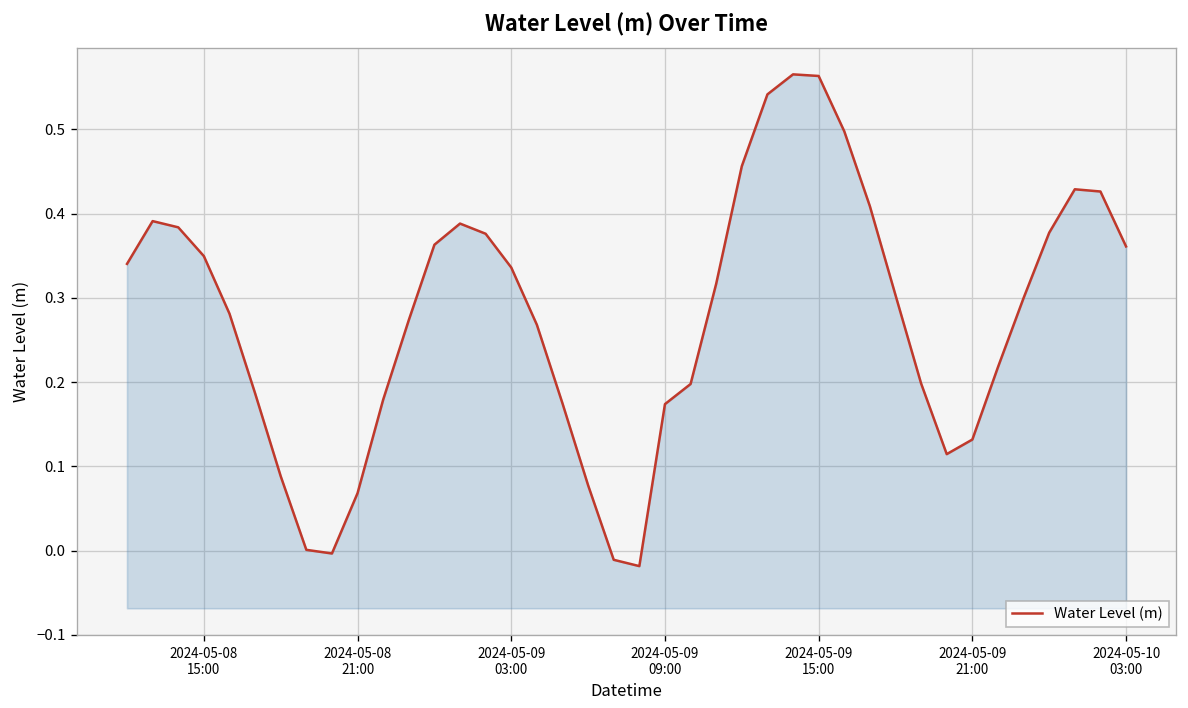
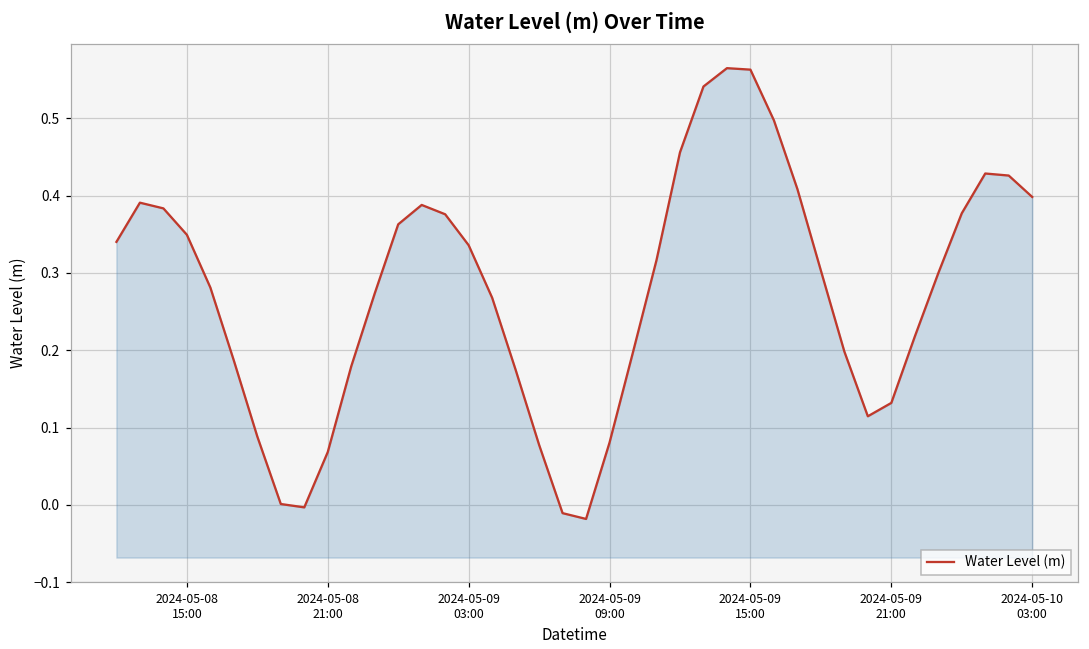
2024-05-09 09:00: 0.17 -> 0.08
2024-05-10 03:00: 0.36 -> 0.40
